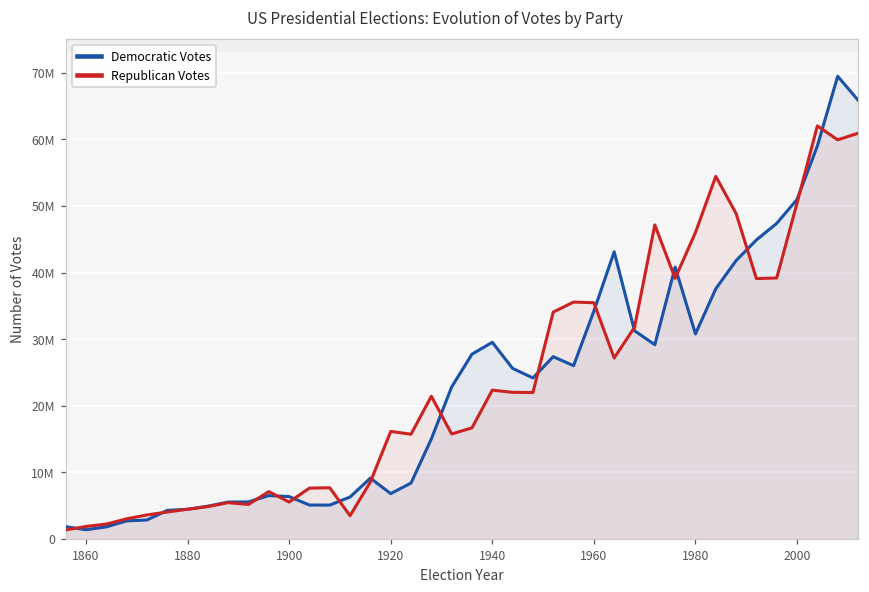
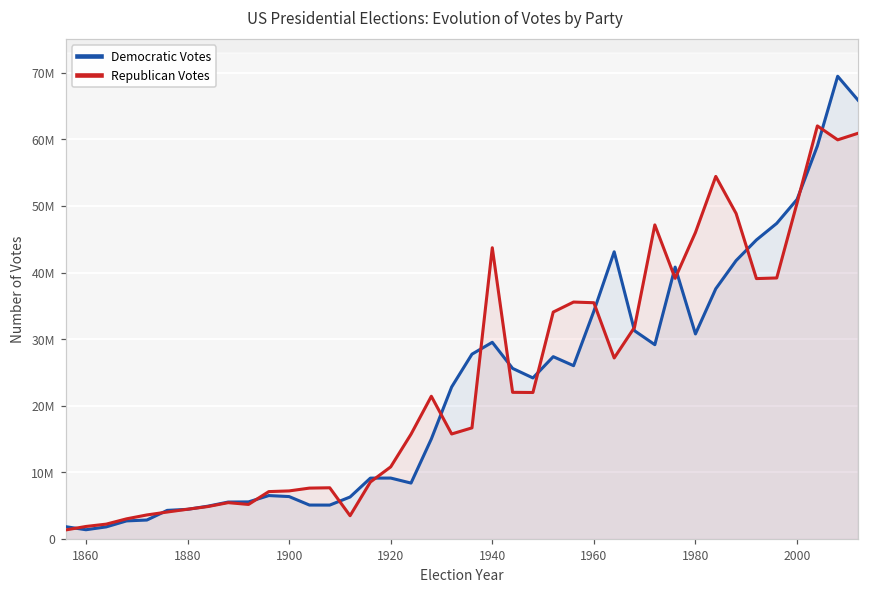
Republican Votes, 1900: 6000000 -> 7000000
Democratic Votes, 1920: 7000000 -> 9000000
Republican Votes, 1920: 16000000 -> 11000000
Republican Votes, 1940: 22000000 -> 44000000
